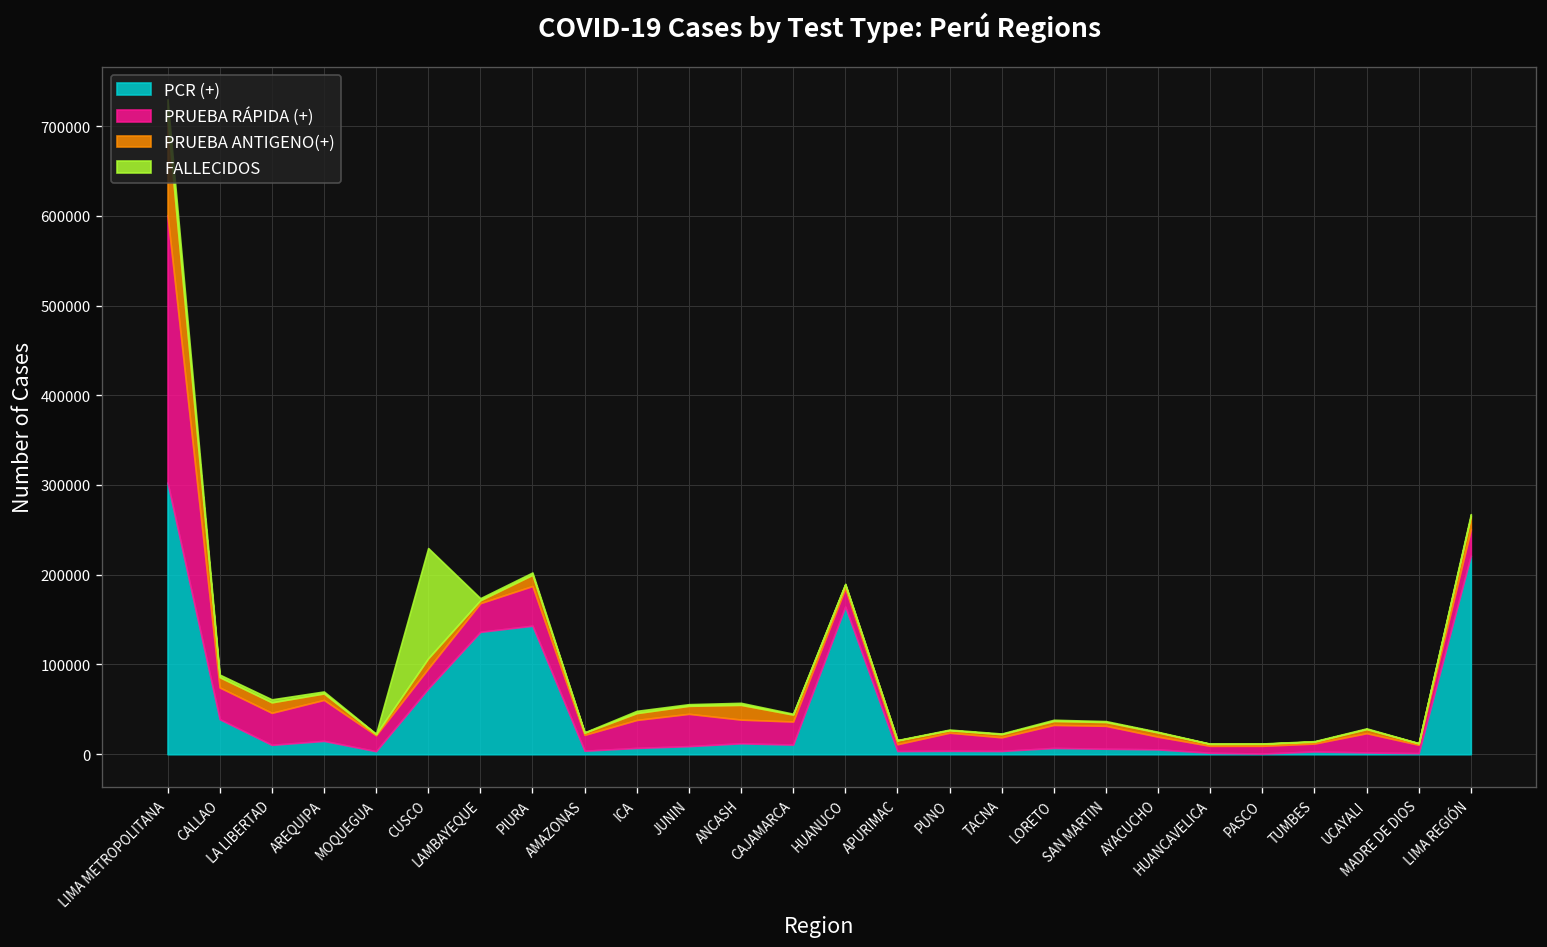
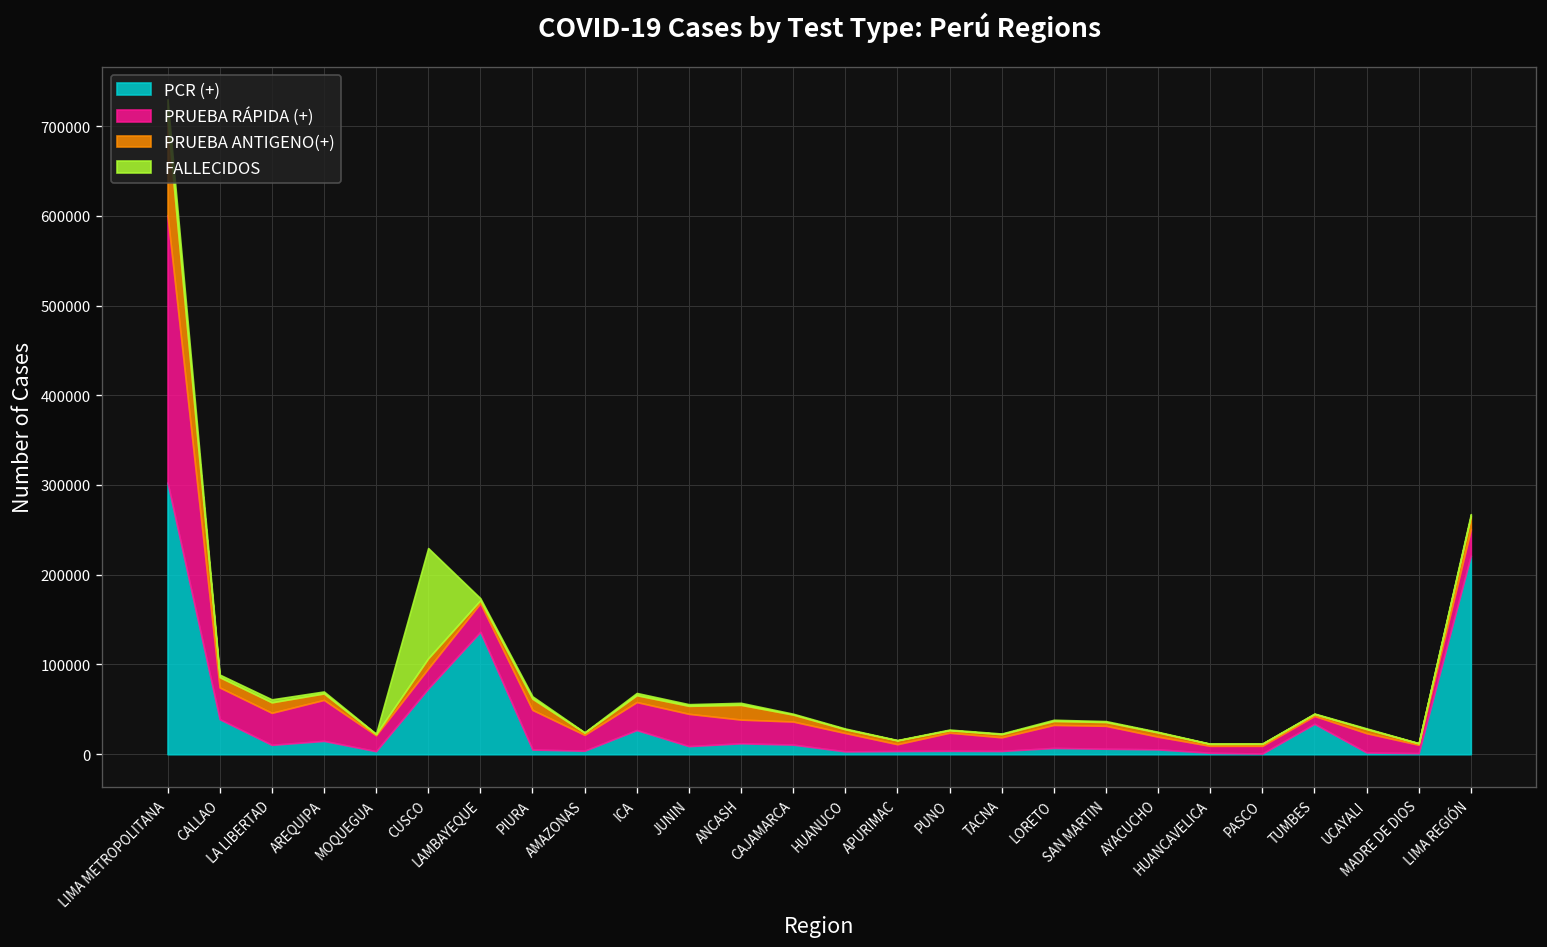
PCR (+), PIURA: 140000 -> 10000
PCR (+), ICA: 10000 -> 30000
PCR (+), HUANUCO: 160000 -> 0
PCR (+), TUMBES: 0 -> 30000
